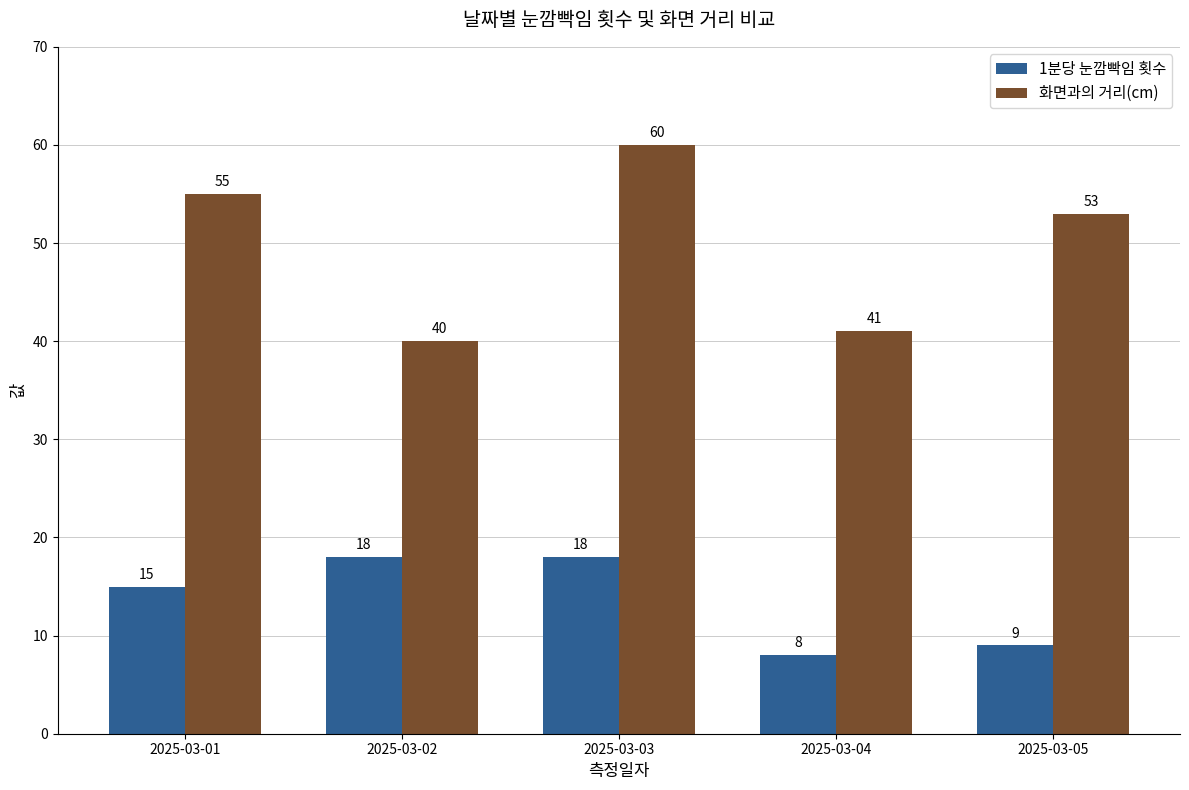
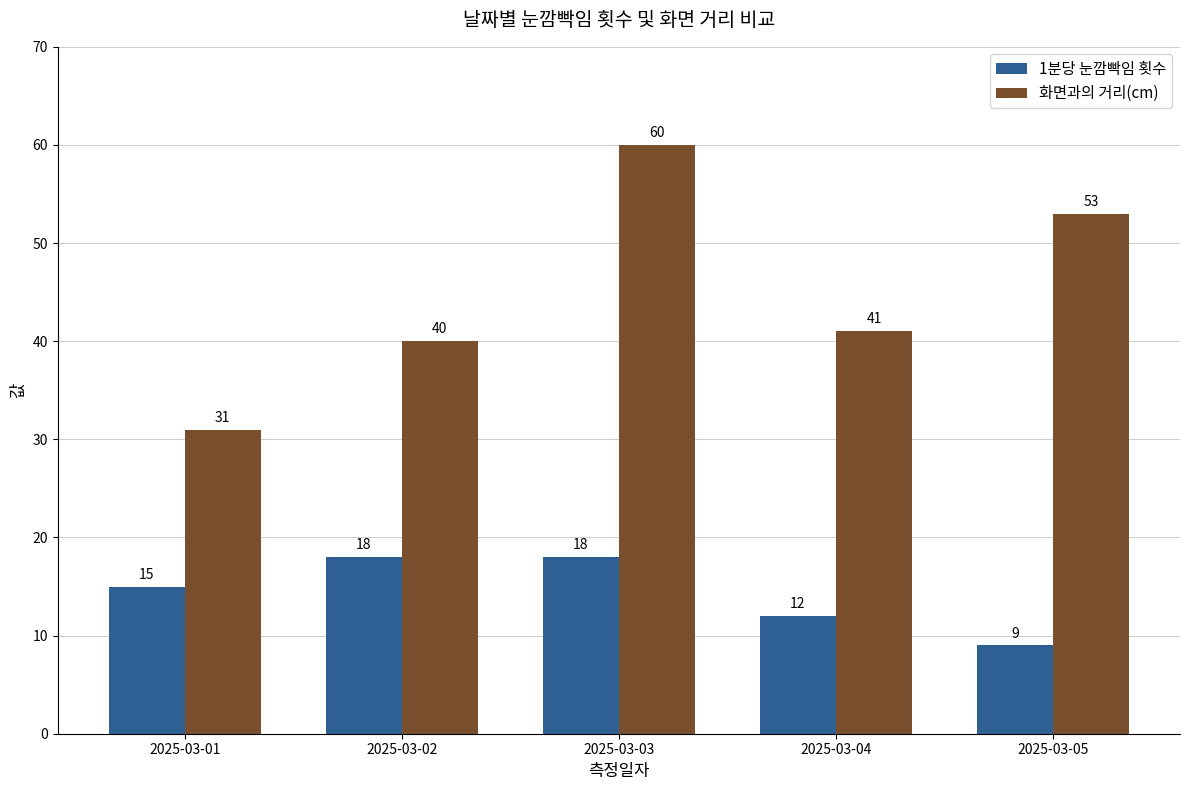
화면과의 거리(cm), 2025-03-01: 55 -> 31
1분당 눈깜빡임 횟수, 2025-03-04: 8 -> 12
